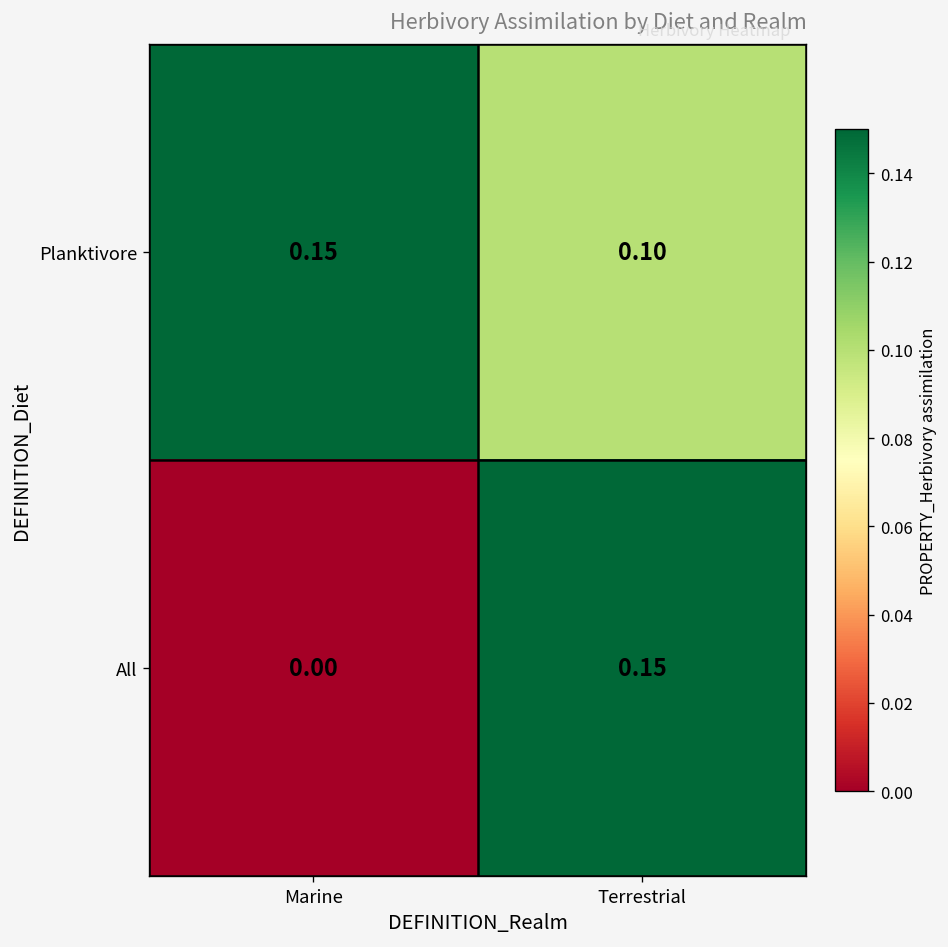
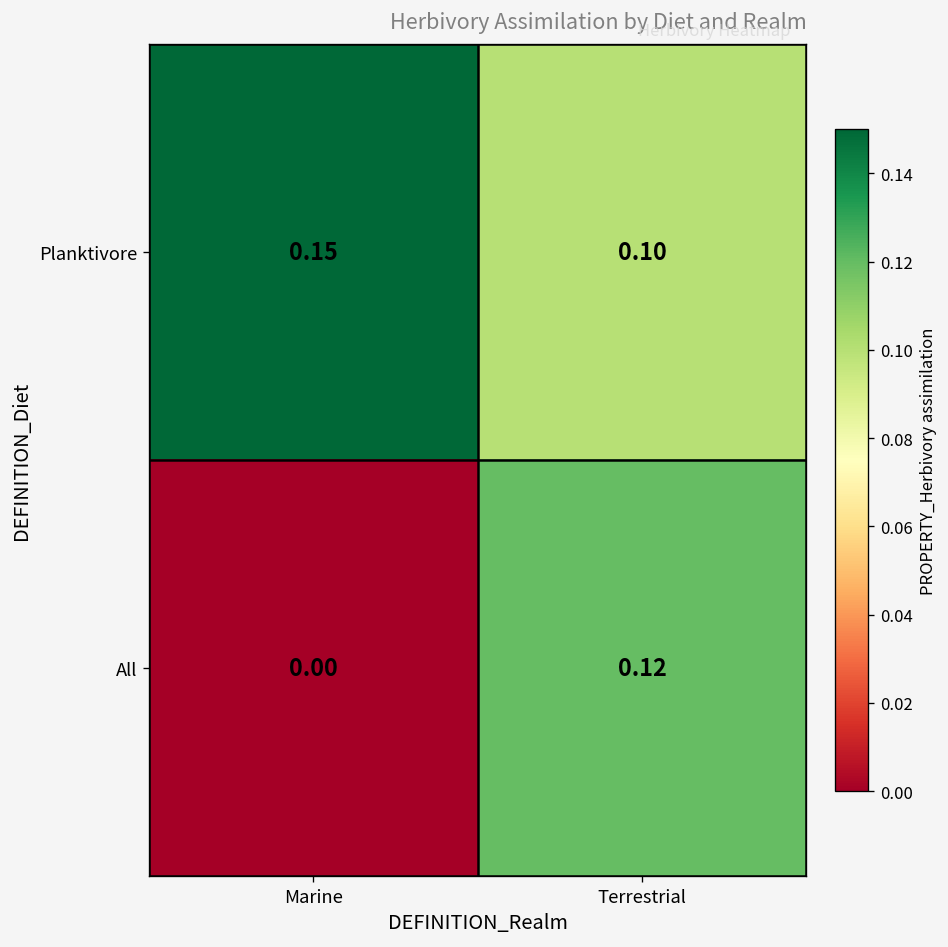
All, Terrestrial: 0.15 -> 0.12
